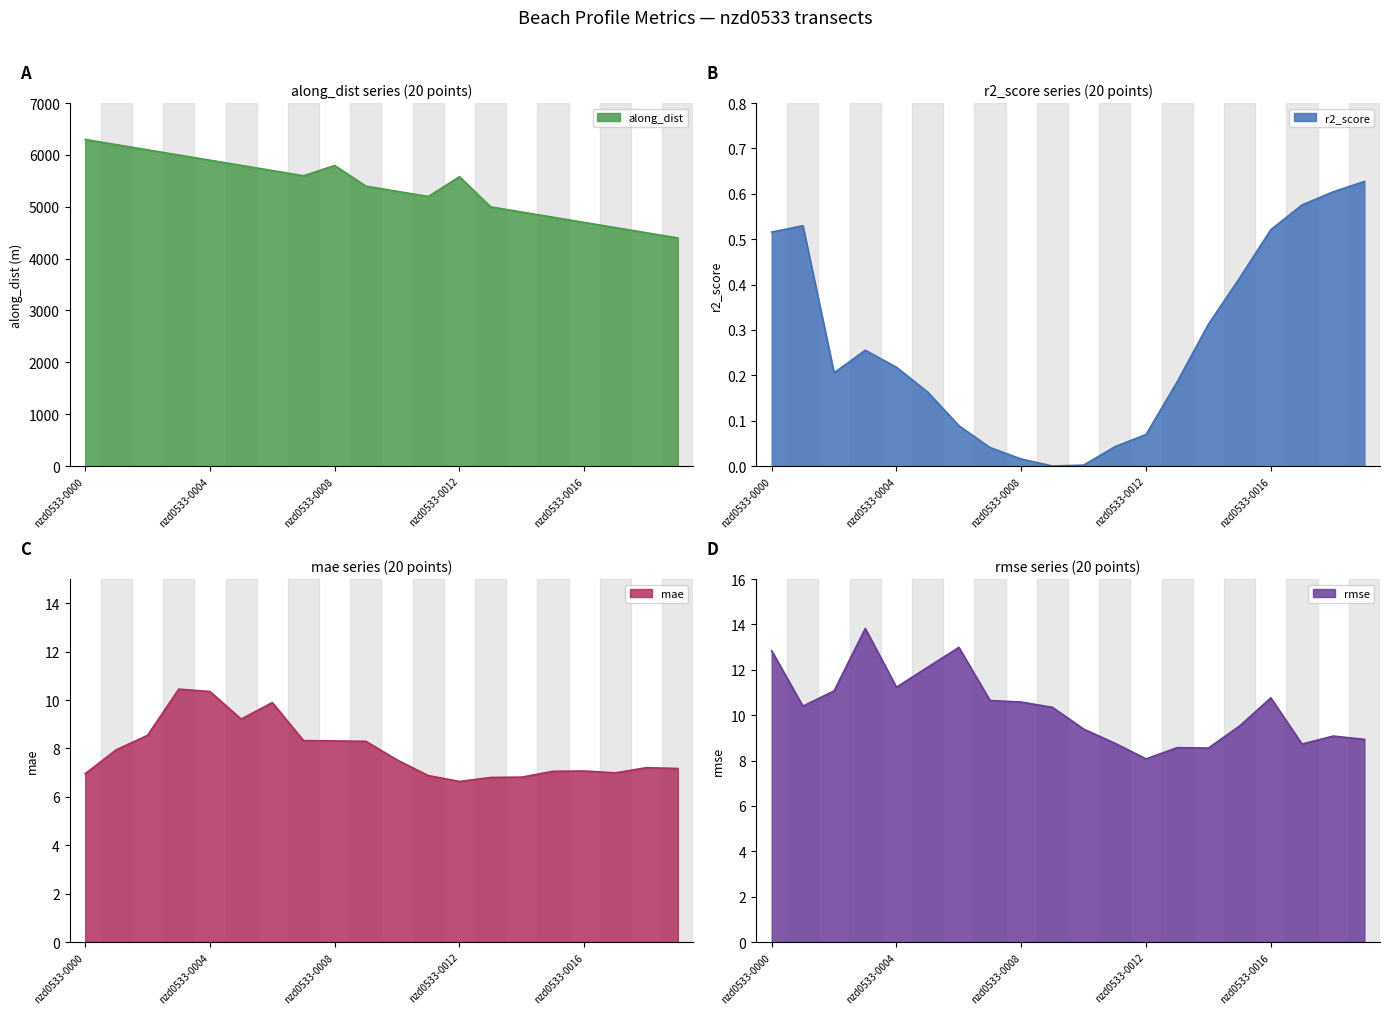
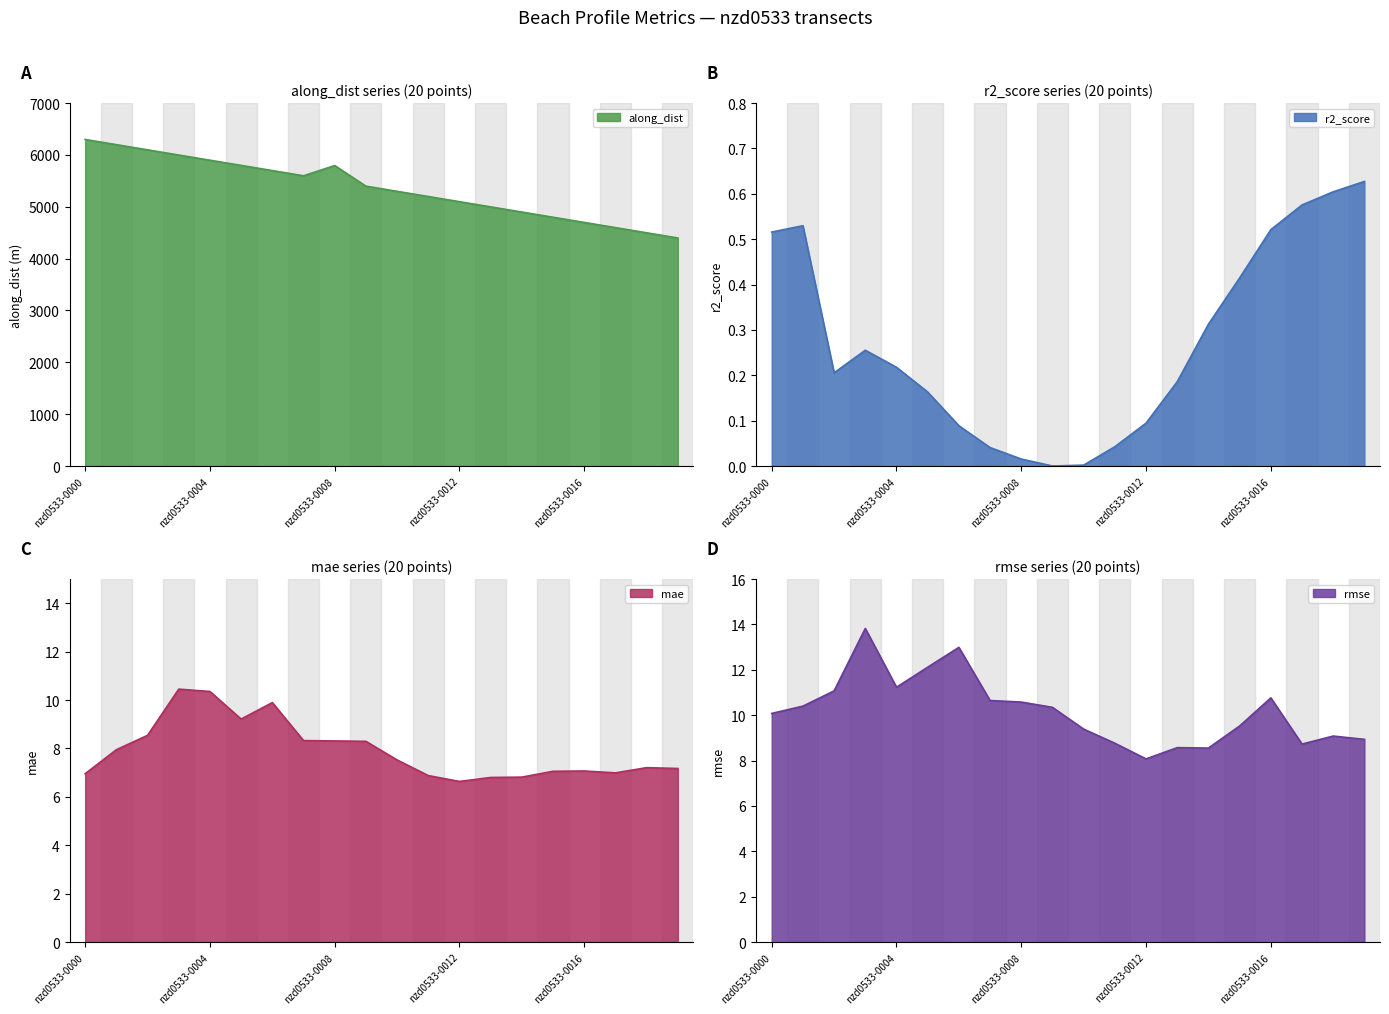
along_dist series (20 points), nzd0533-0012: 5600 -> 5100
r2_score series (20 points), nzd0533-0012: 0.07 -> 0.09
rmse series (20 points), nzd0533-0000: 12.8 -> 10.1
